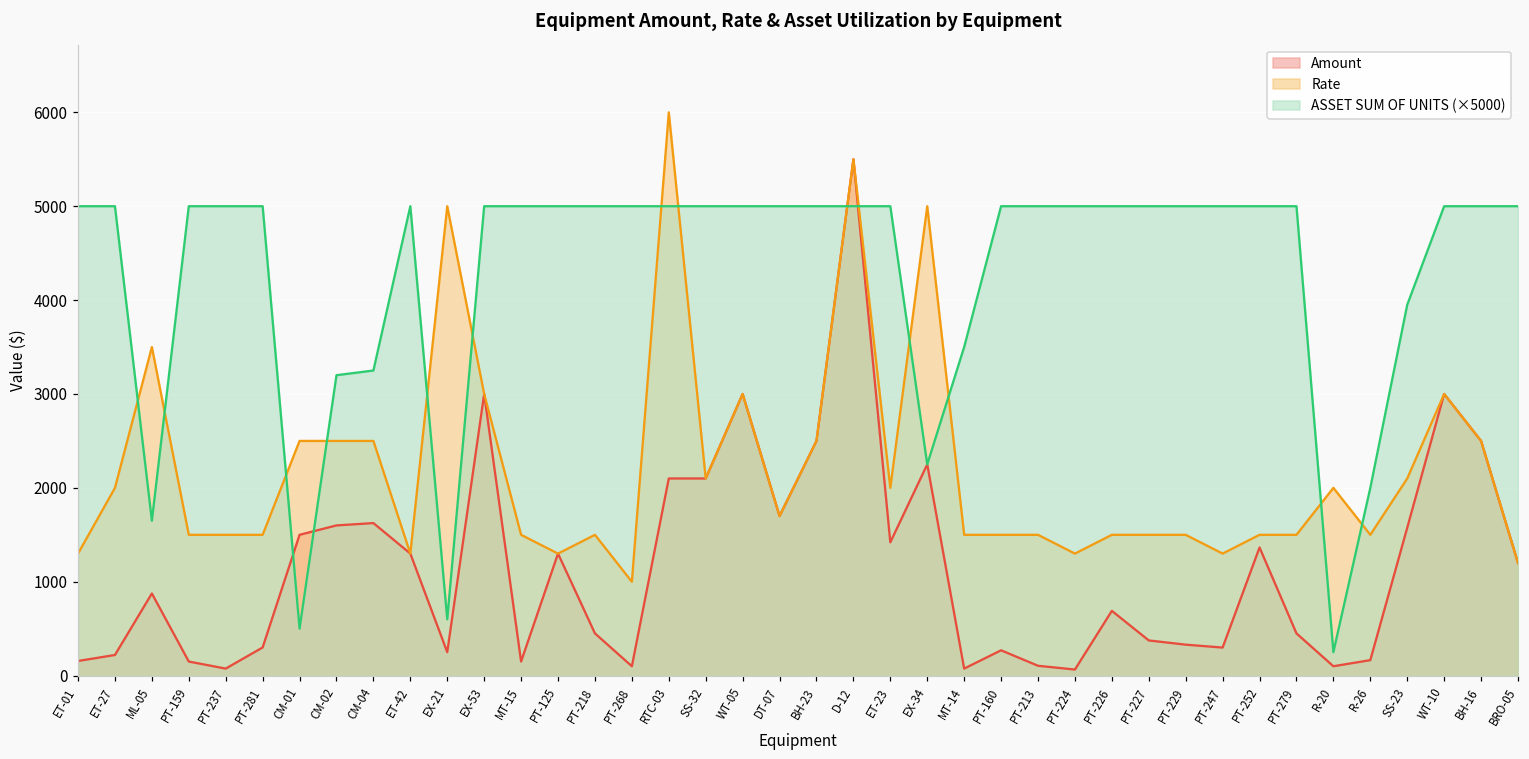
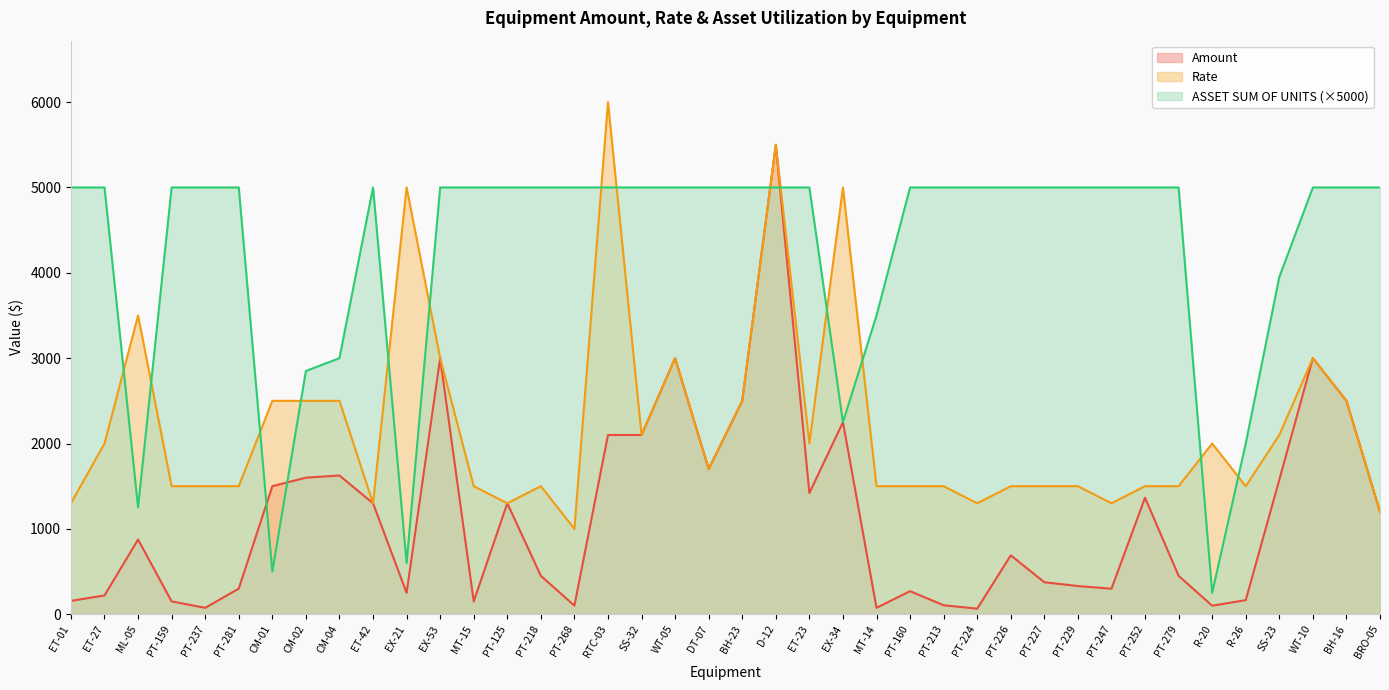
ASSET SUM OF UNITS (×5000), ML-05: 1700 -> 1300
ASSET SUM OF UNITS (×5000), CM-02: 3200 -> 2800
ASSET SUM OF UNITS (×5000), CM-04: 3300 -> 3000
